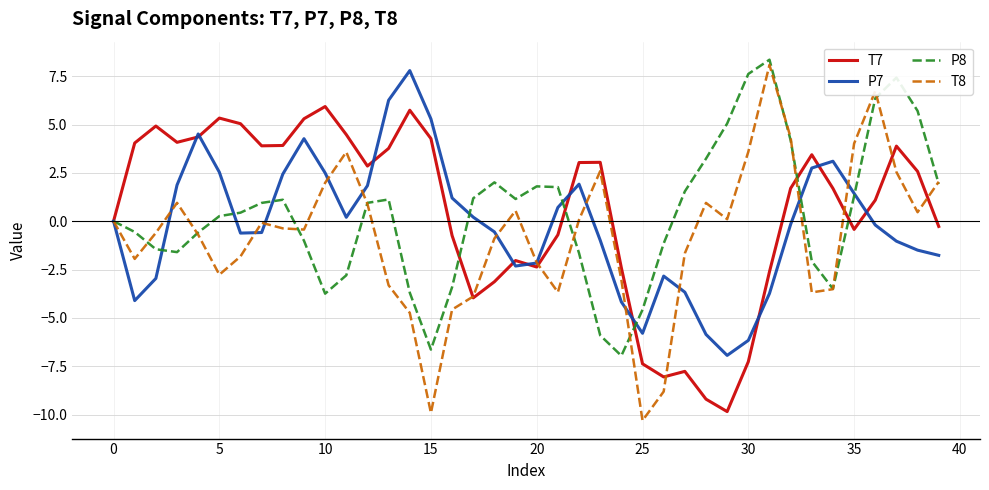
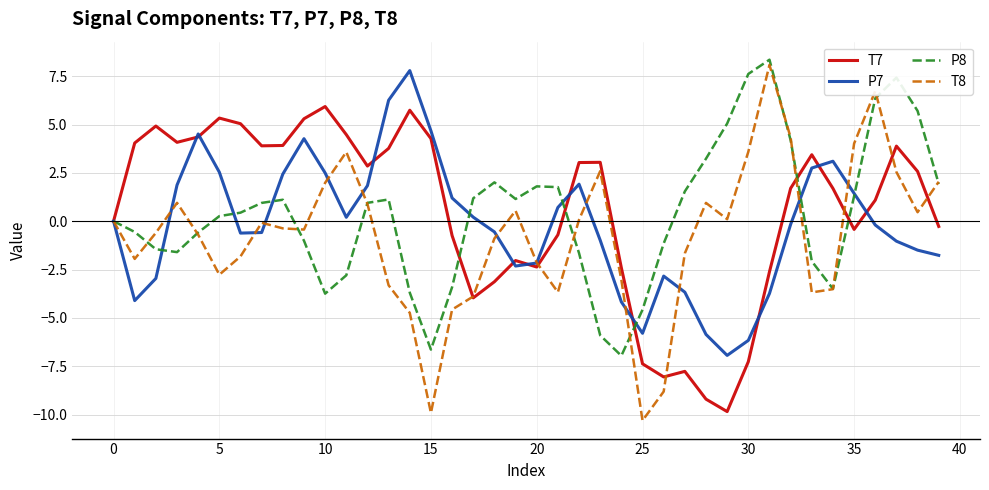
P7, 15: 5.3 -> 4.7
